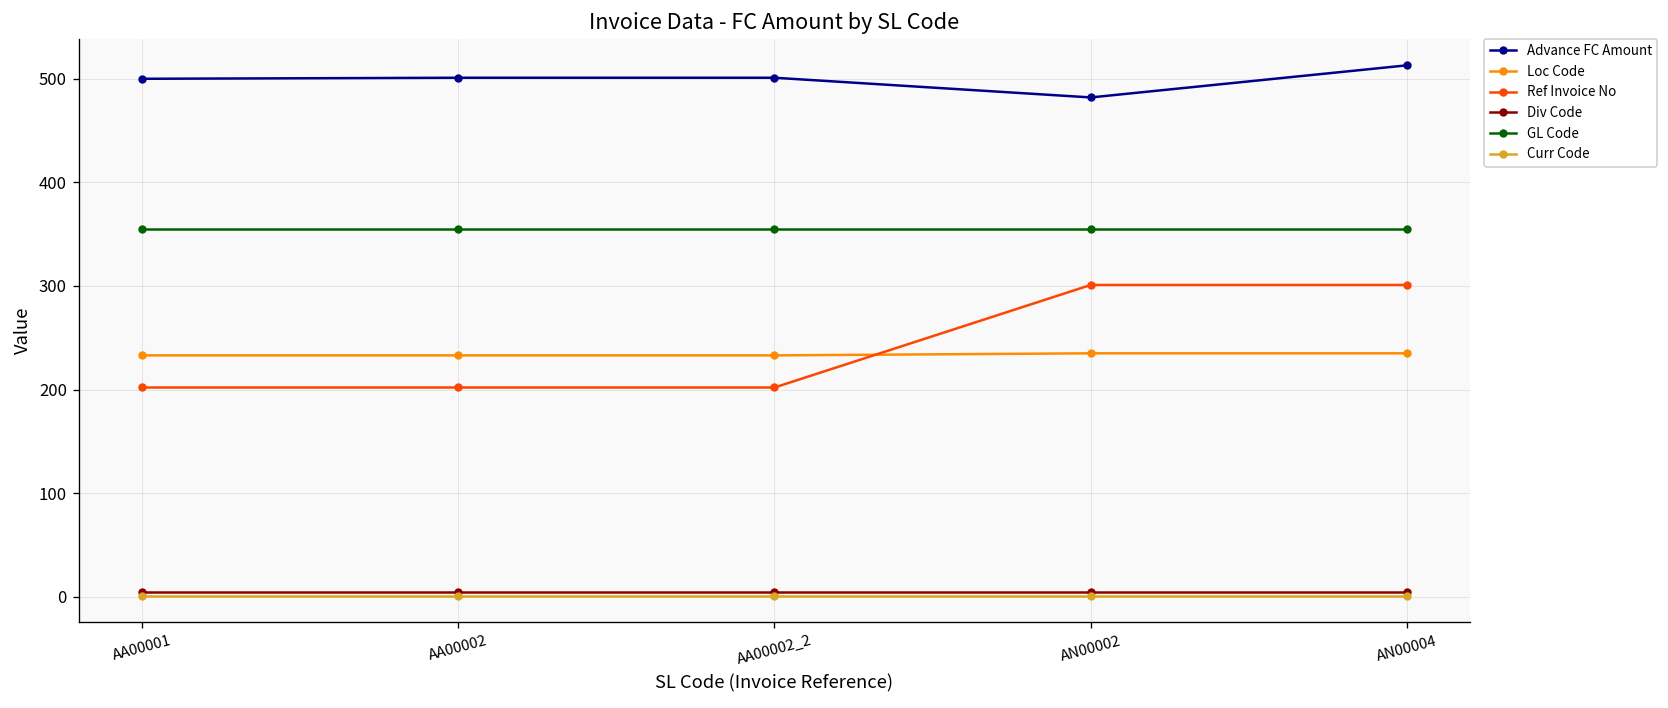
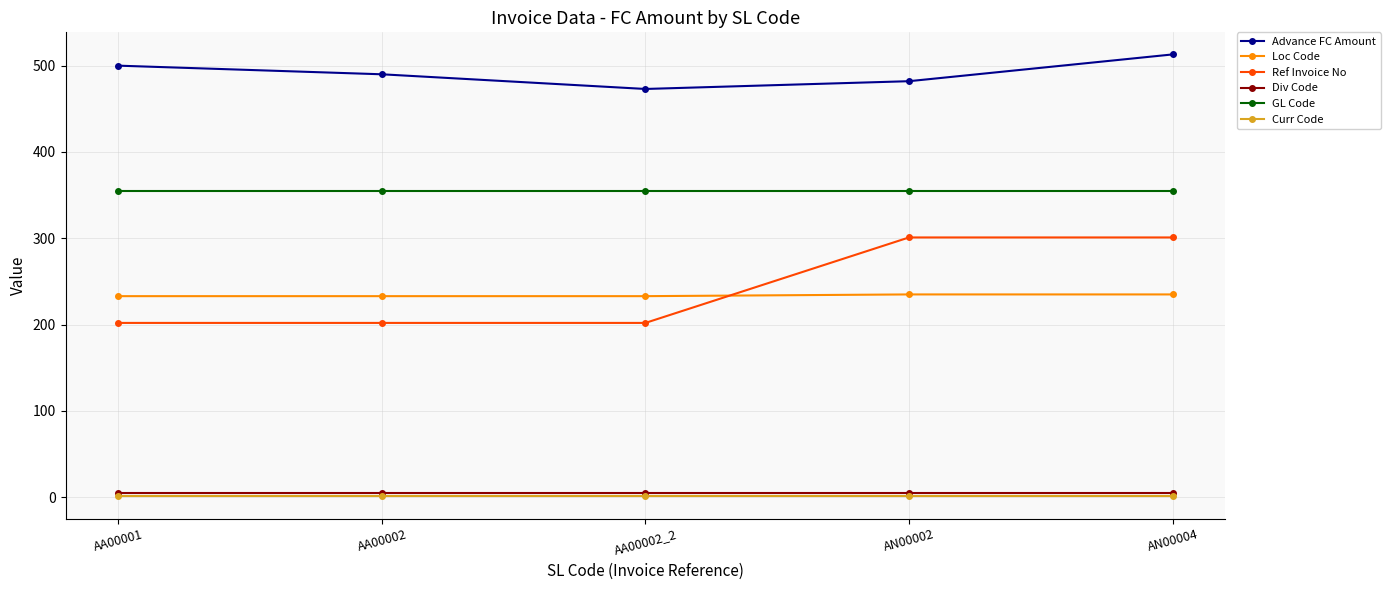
Advance FC Amount, AA00002: 500 -> 490
Advance FC Amount, AA00002_2: 500 -> 470
